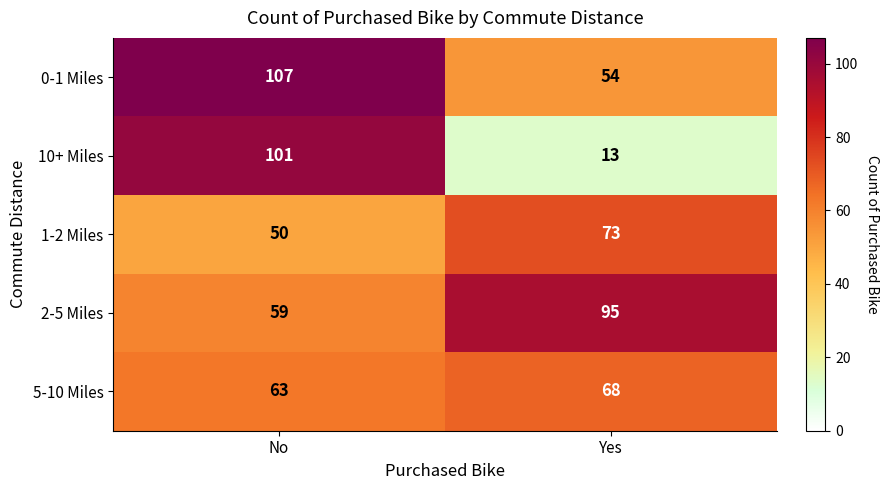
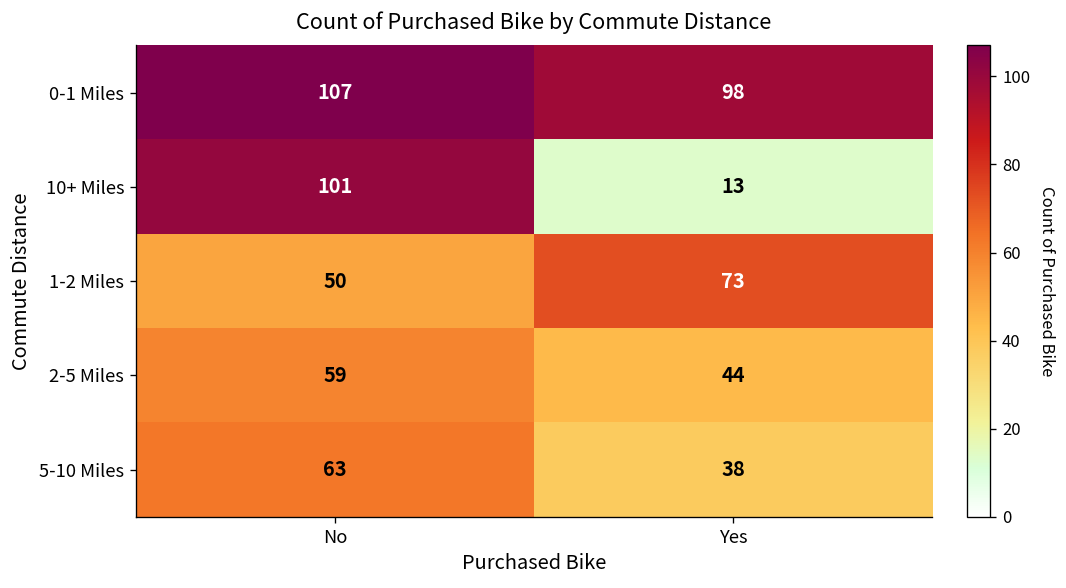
0-1 Miles, Yes: 54 -> 98
2-5 Miles, Yes: 95 -> 44
5-10 Miles, Yes: 68 -> 38
